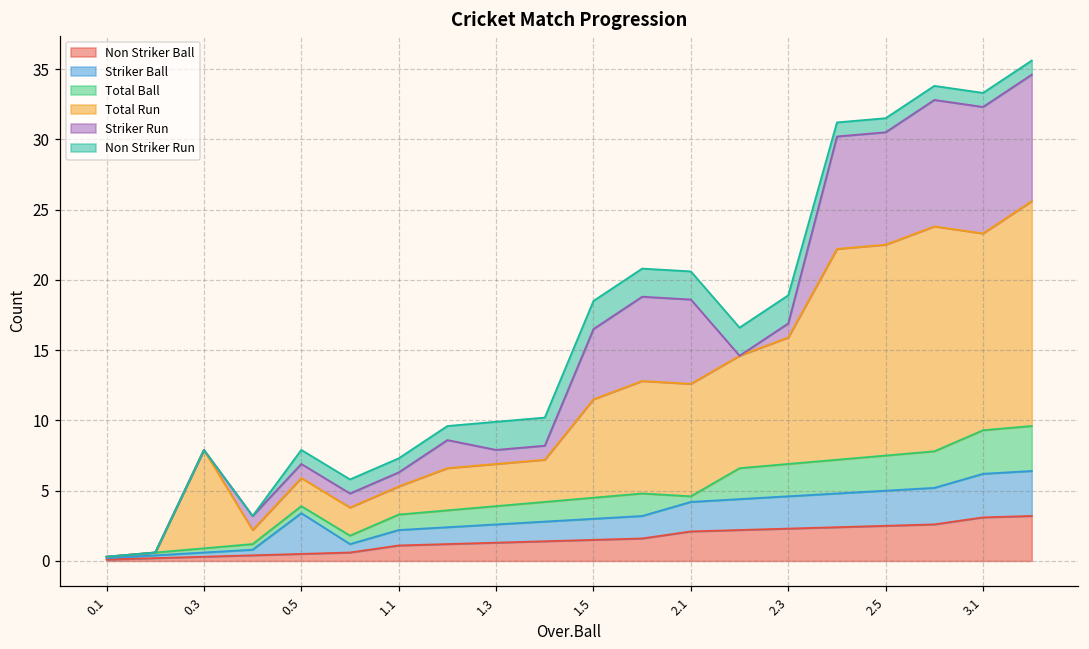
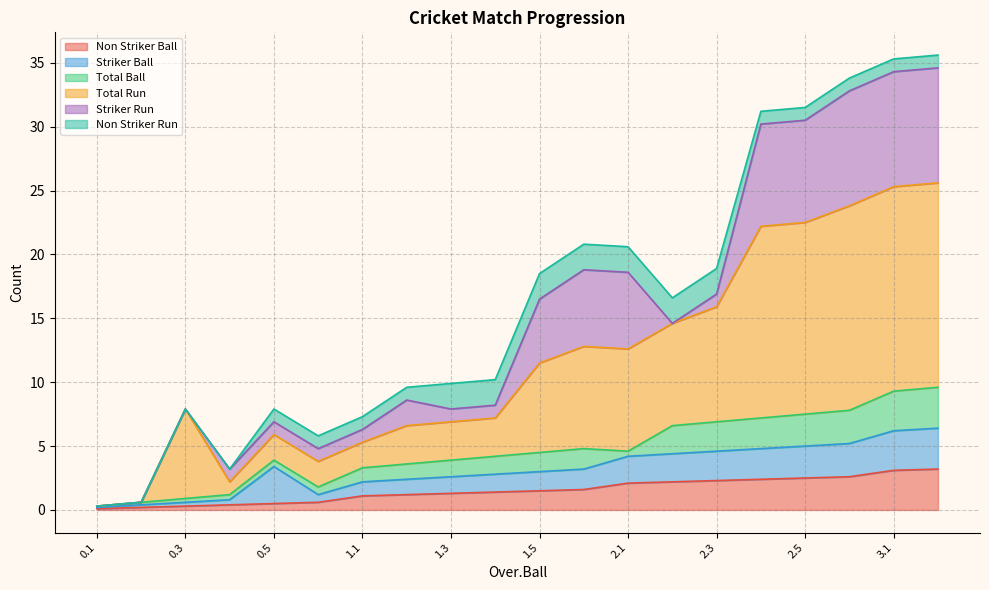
Total Run, 3.1: 14 -> 16
